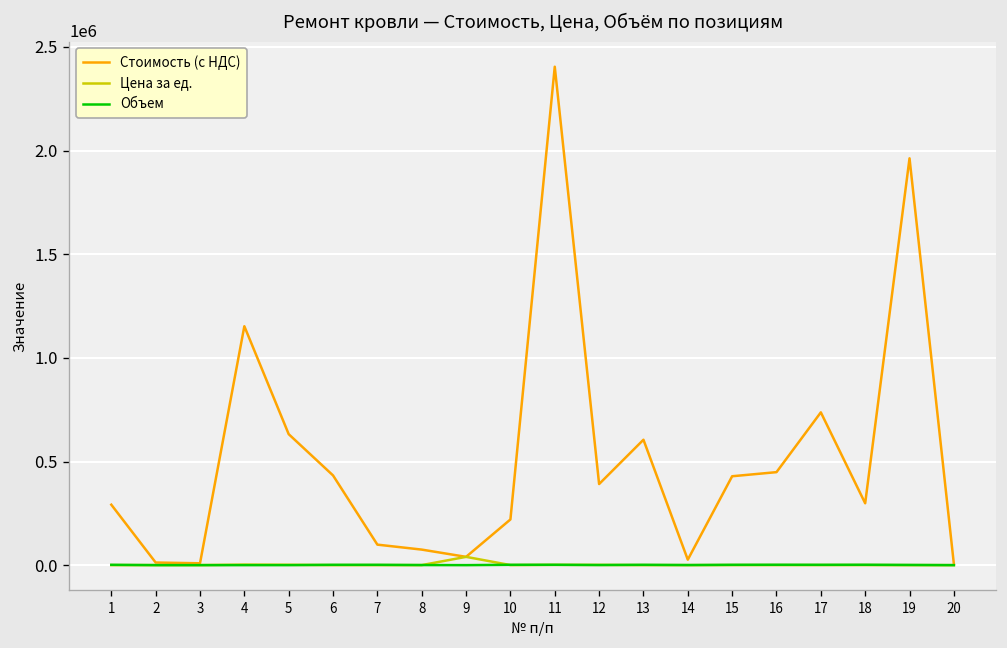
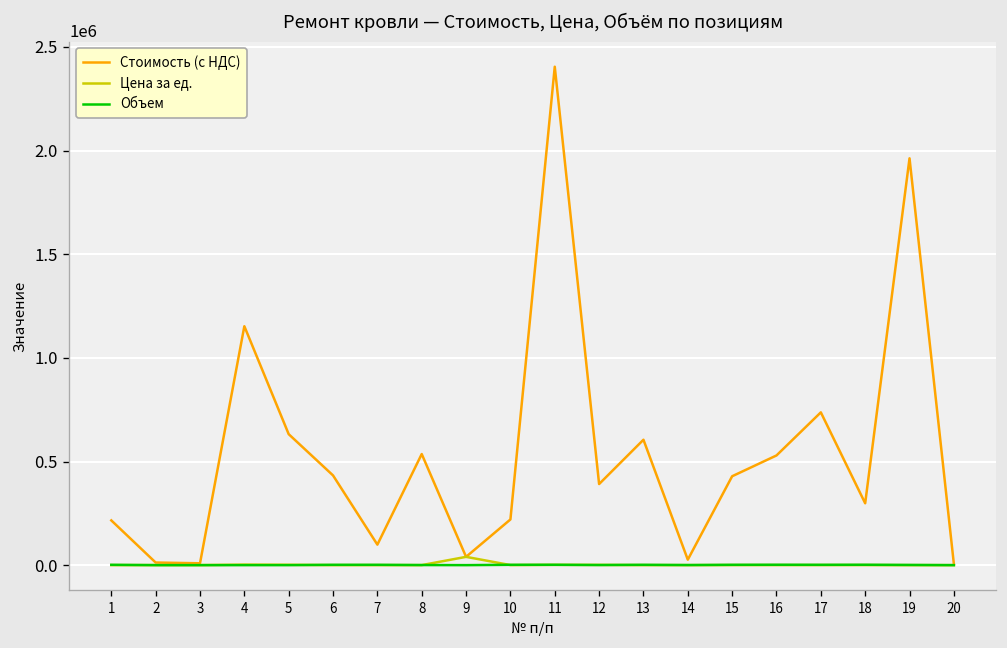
Стоимость (с НДС), 1: 290000 -> 220000
Стоимость (с НДС), 8: 80000 -> 540000
Стоимость (с НДС), 16: 450000 -> 530000
